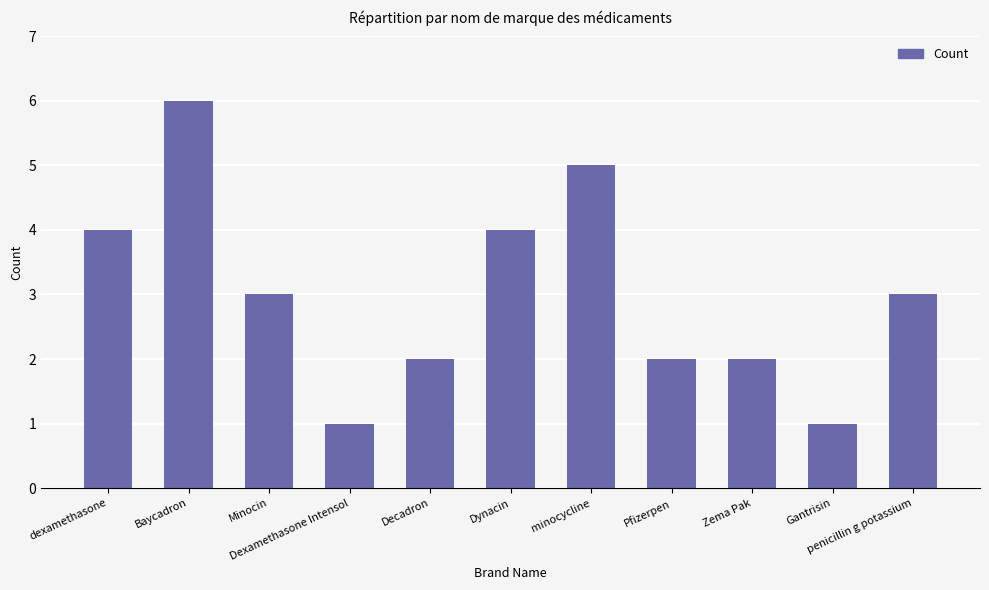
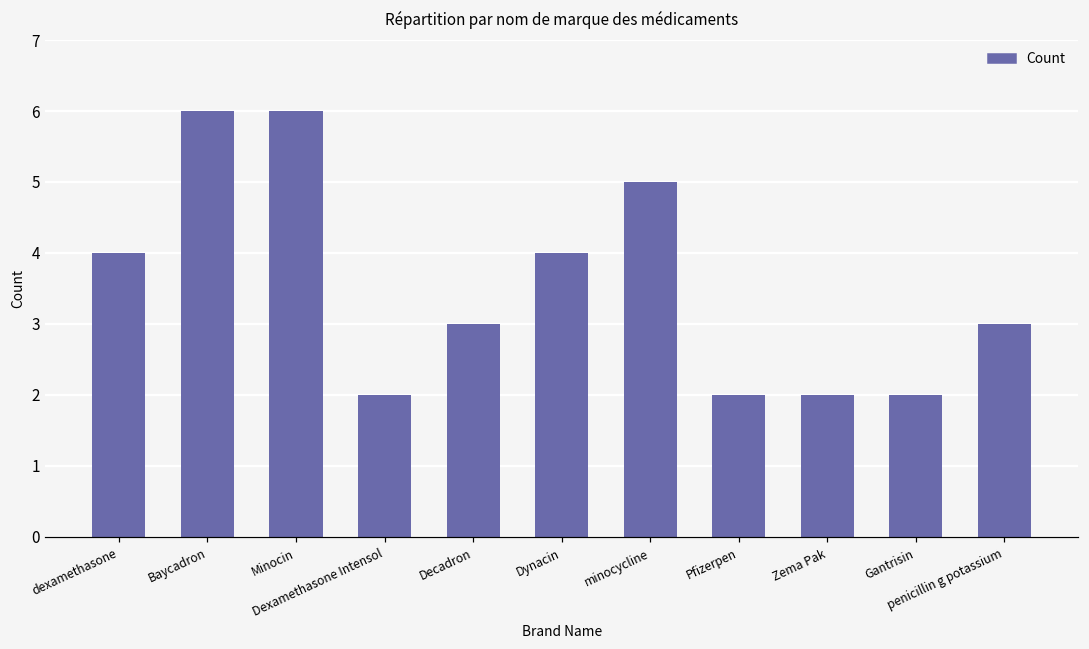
Minocin: 3 -> 6
Dexamethasone Intensol: 1 -> 2
Decadron: 2 -> 3
Gantrisin: 1 -> 2
